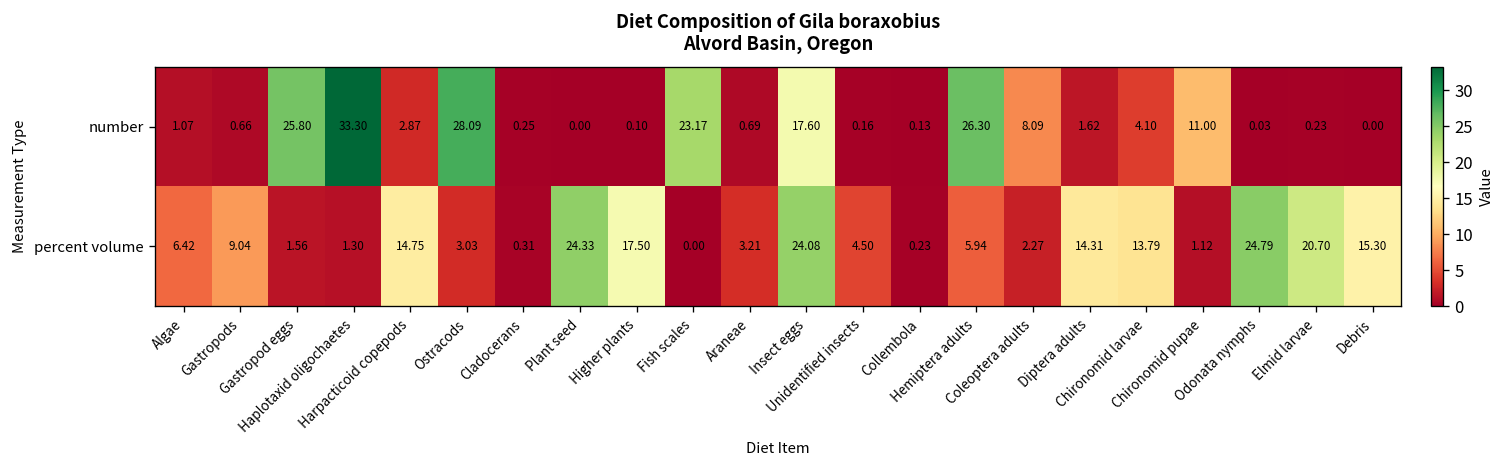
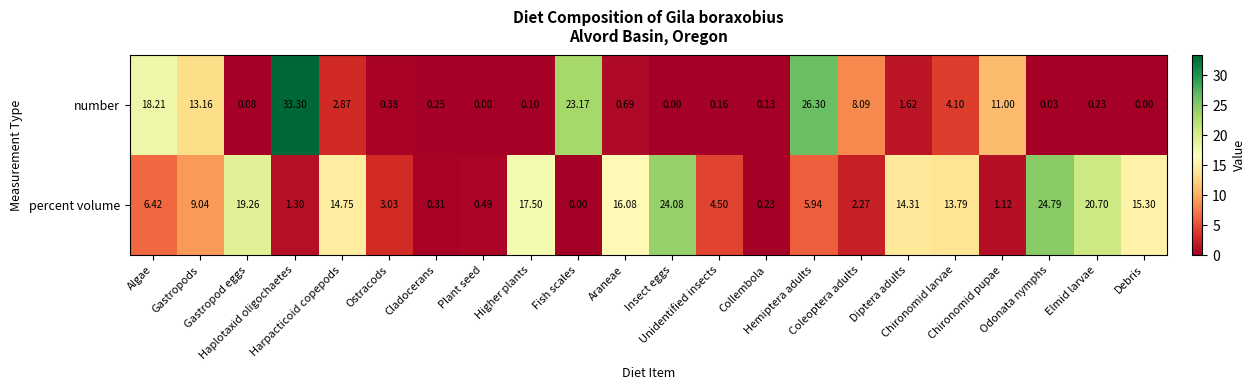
number, Algae: 1.07 -> 18.21
number, Gastropods: 0.66 -> 13.16
number, Gastropod eggs: 25.80 -> 0.08
number, Ostracods: 28.09 -> 0.38
number, Insect eggs: 17.60 -> 0.00
percent volume, Gastropod eggs: 1.56 -> 19.26
percent volume, Plant seed: 24.33 -> 0.49
percent volume, Araneae: 3.21 -> 16.08
